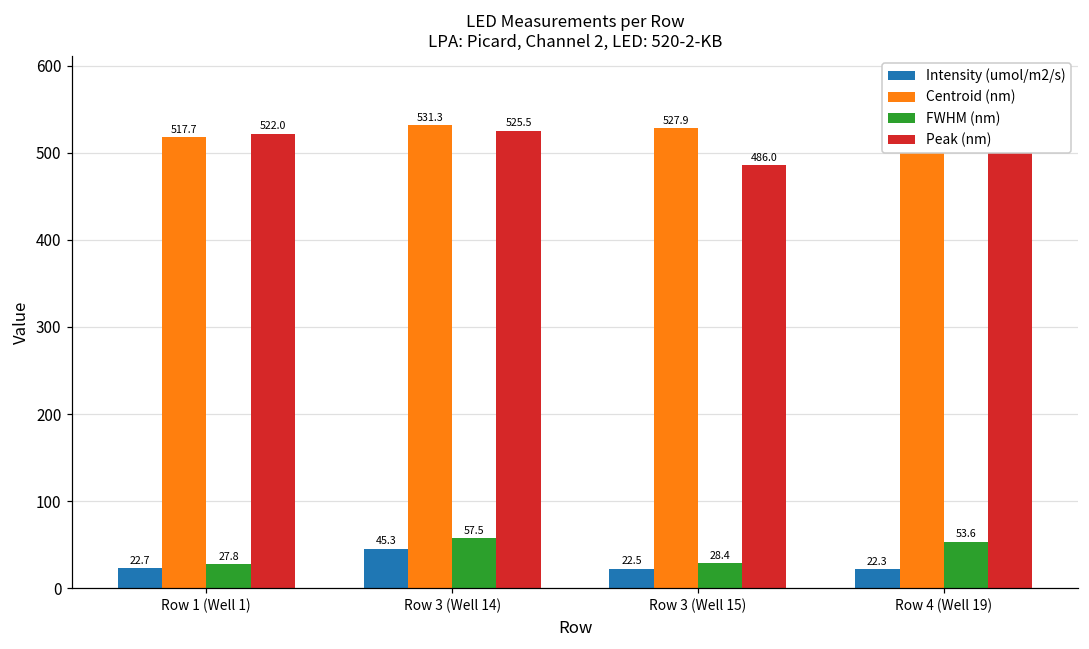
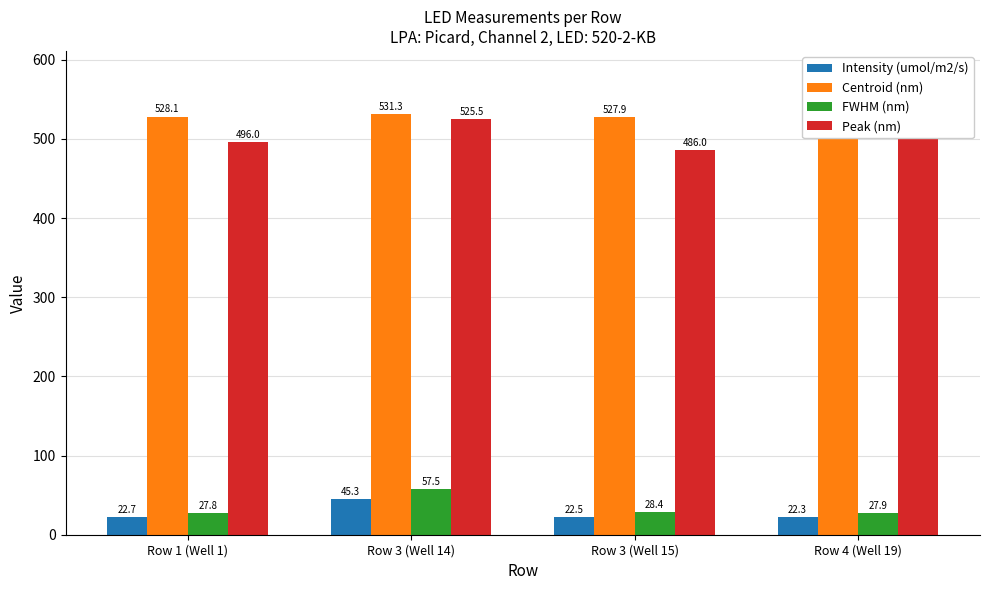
Centroid (nm), Row 1 (Well 1): 517.7 -> 528.1
Peak (nm), Row 1 (Well 1): 522.0 -> 496.0
FWHM (nm), Row 4 (Well 19): 53.6 -> 27.9
